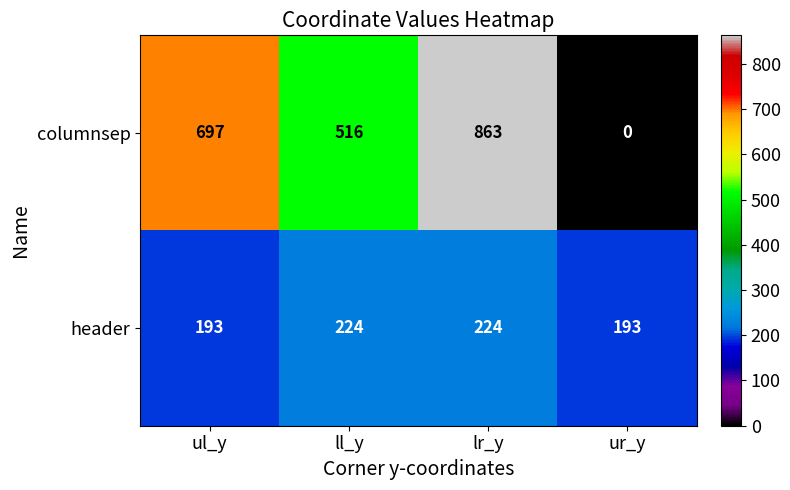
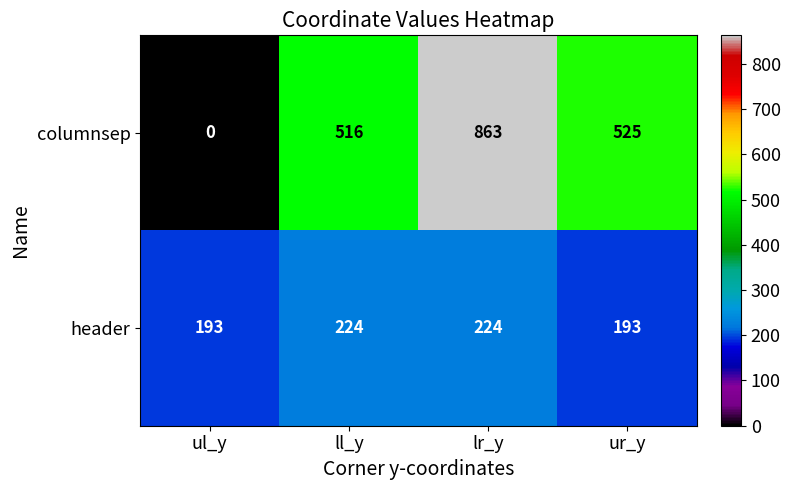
columnsep, ul_y: 697 -> 0
columnsep, ur_y: 0 -> 525
